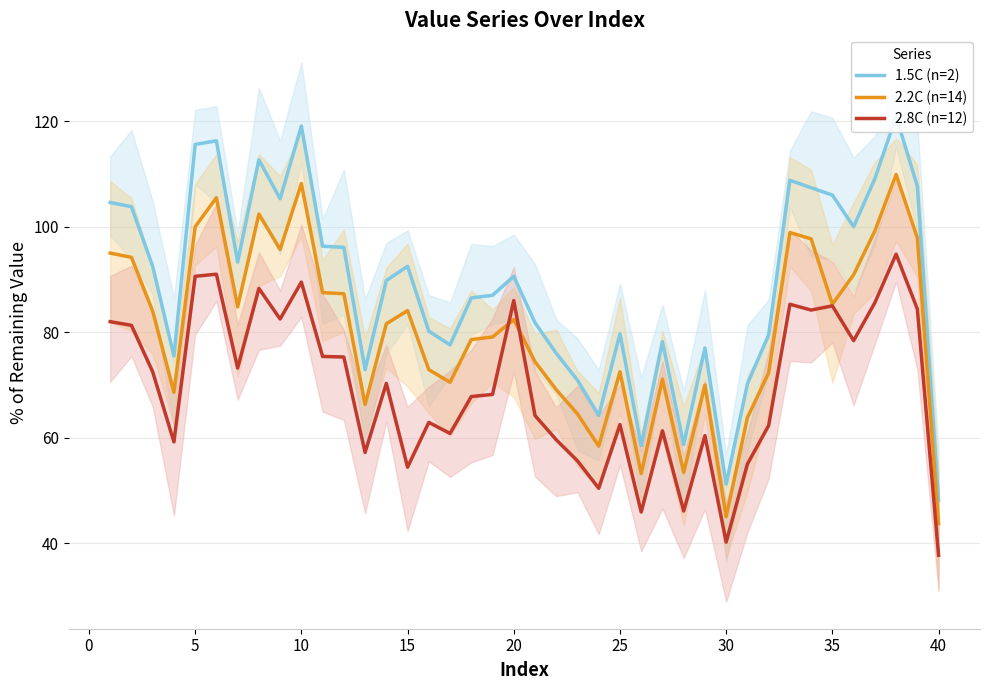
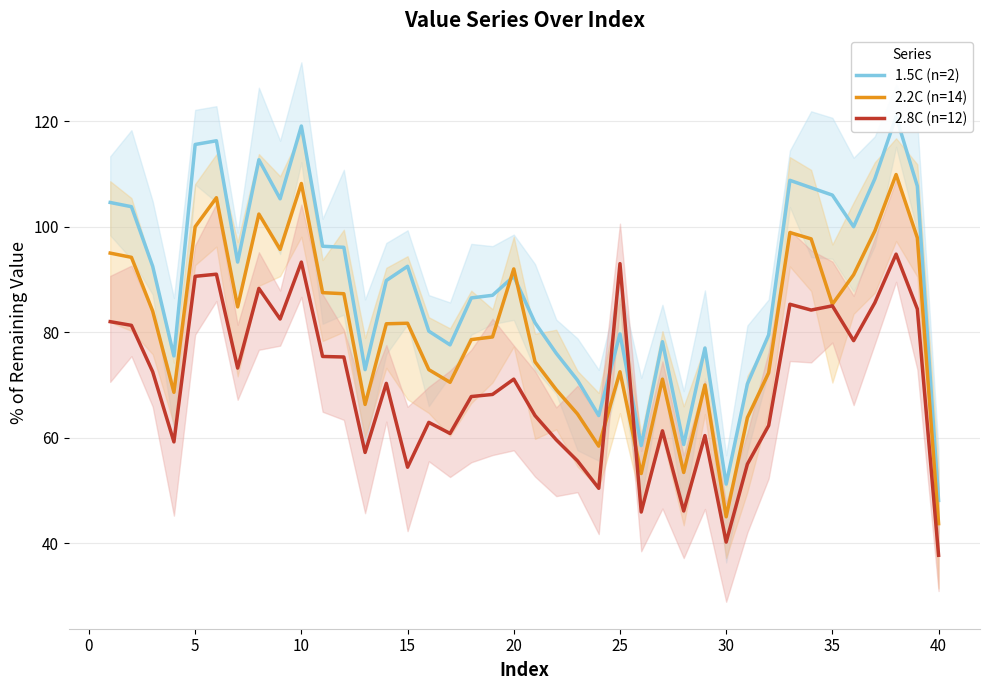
2.8C (n=12), 10: 90 -> 93
2.2C (n=14), 15: 84 -> 82
2.2C (n=14), 20: 82 -> 92
2.8C (n=12), 20: 86 -> 71
2.8C (n=12), 25: 63 -> 93
